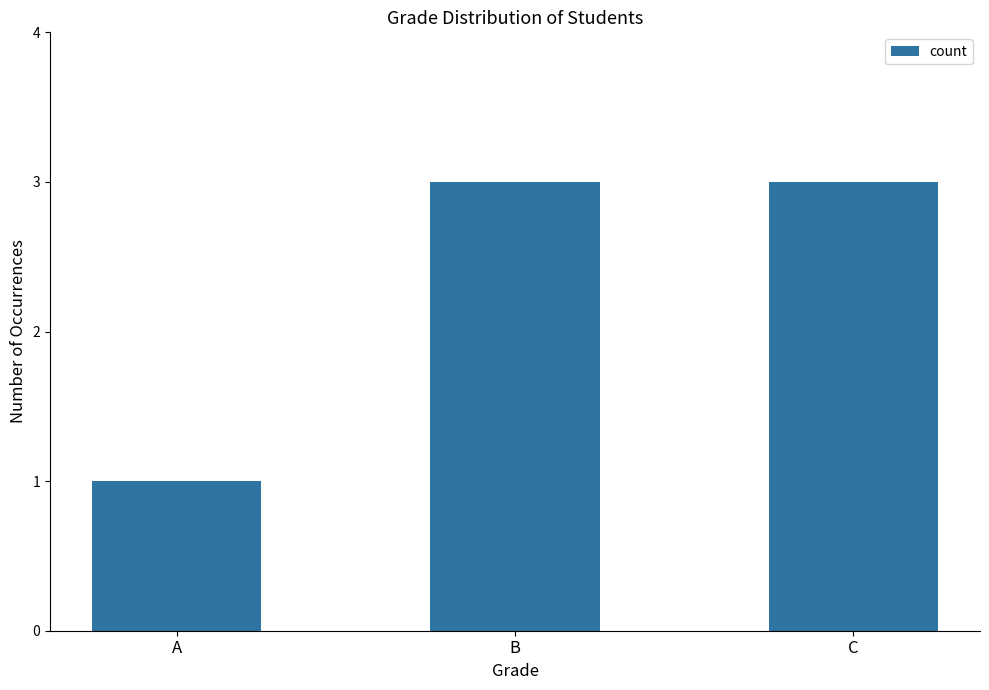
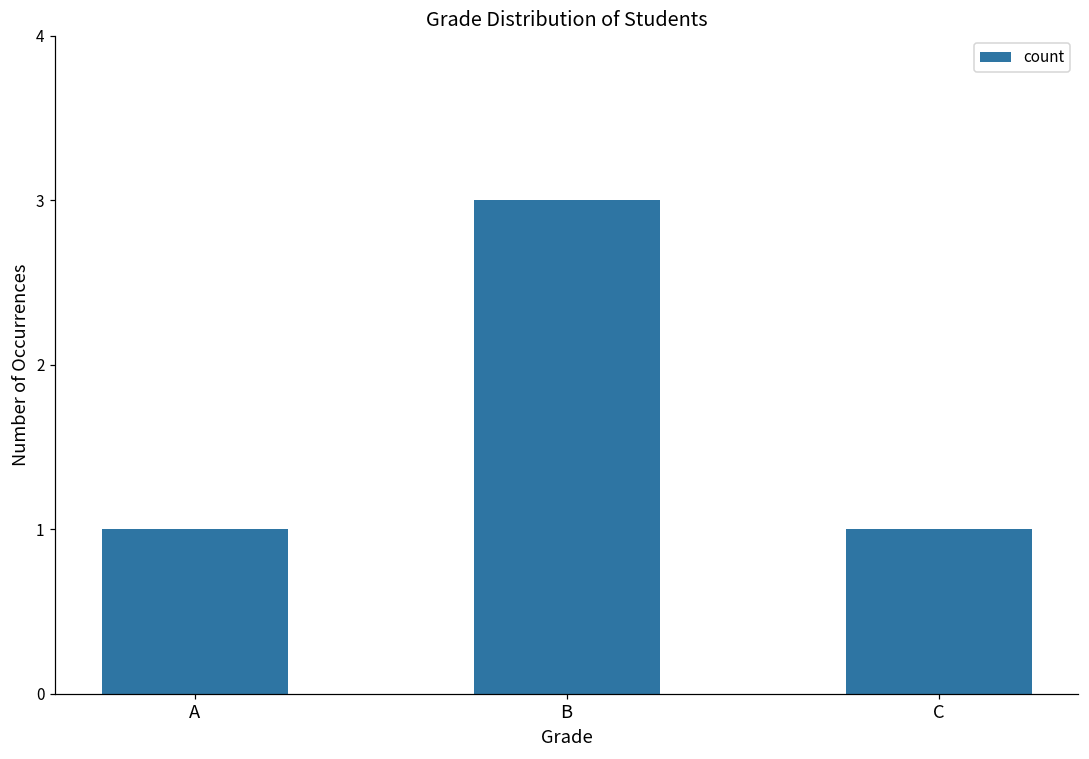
C: 3 -> 1
